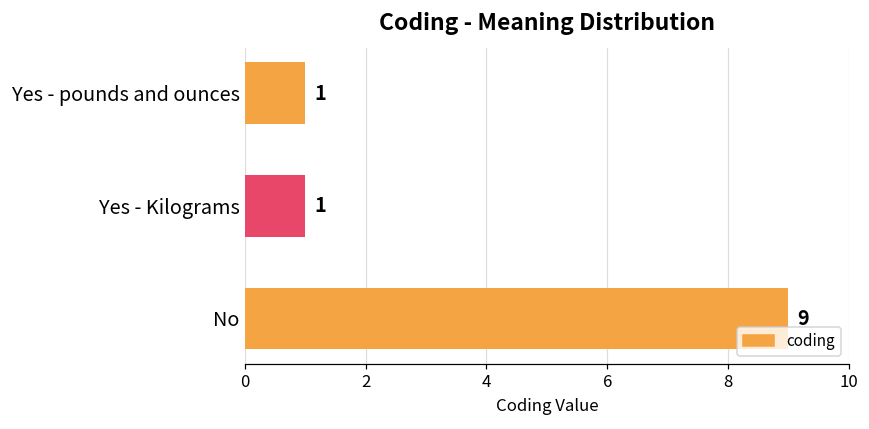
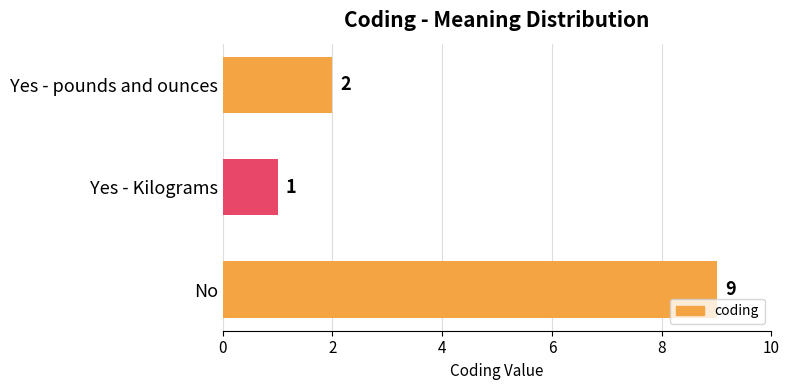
Yes - pounds and ounces: 1 -> 2
